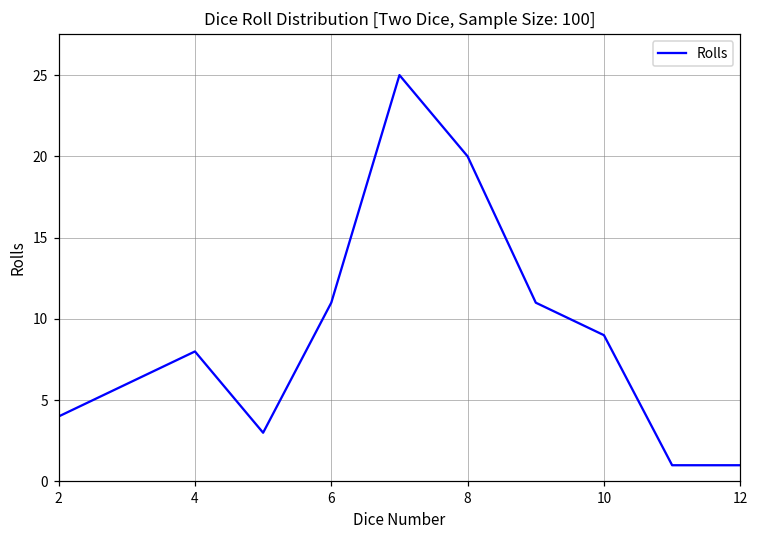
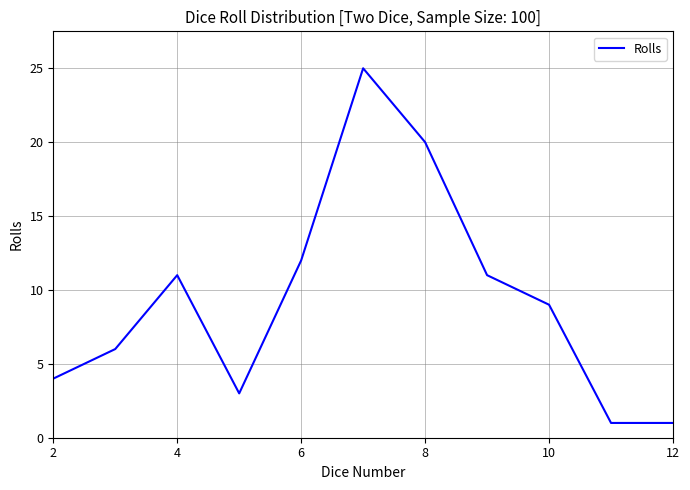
4: 8 -> 11
6: 11 -> 12
